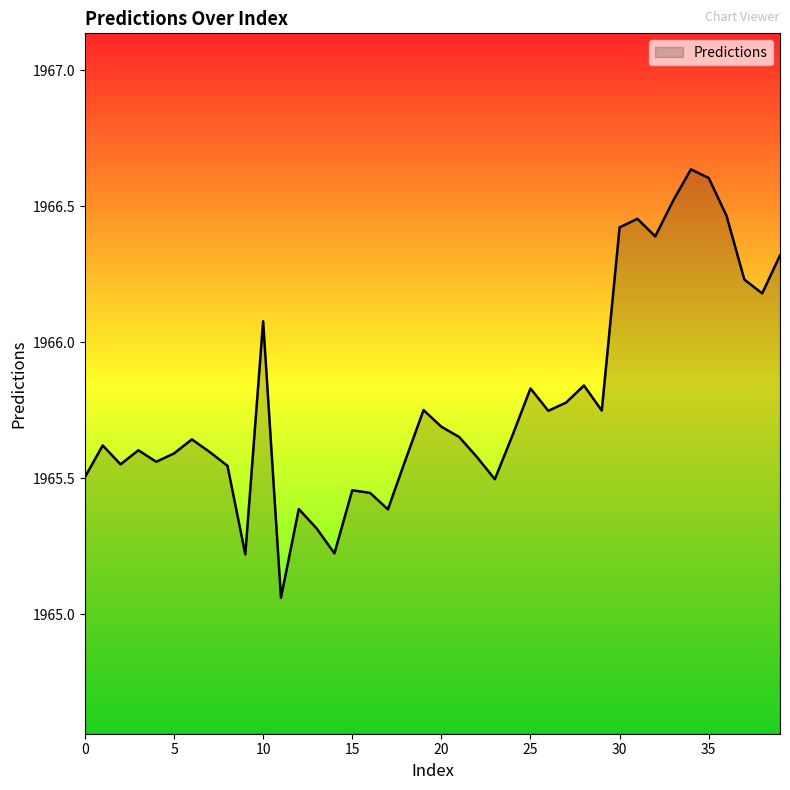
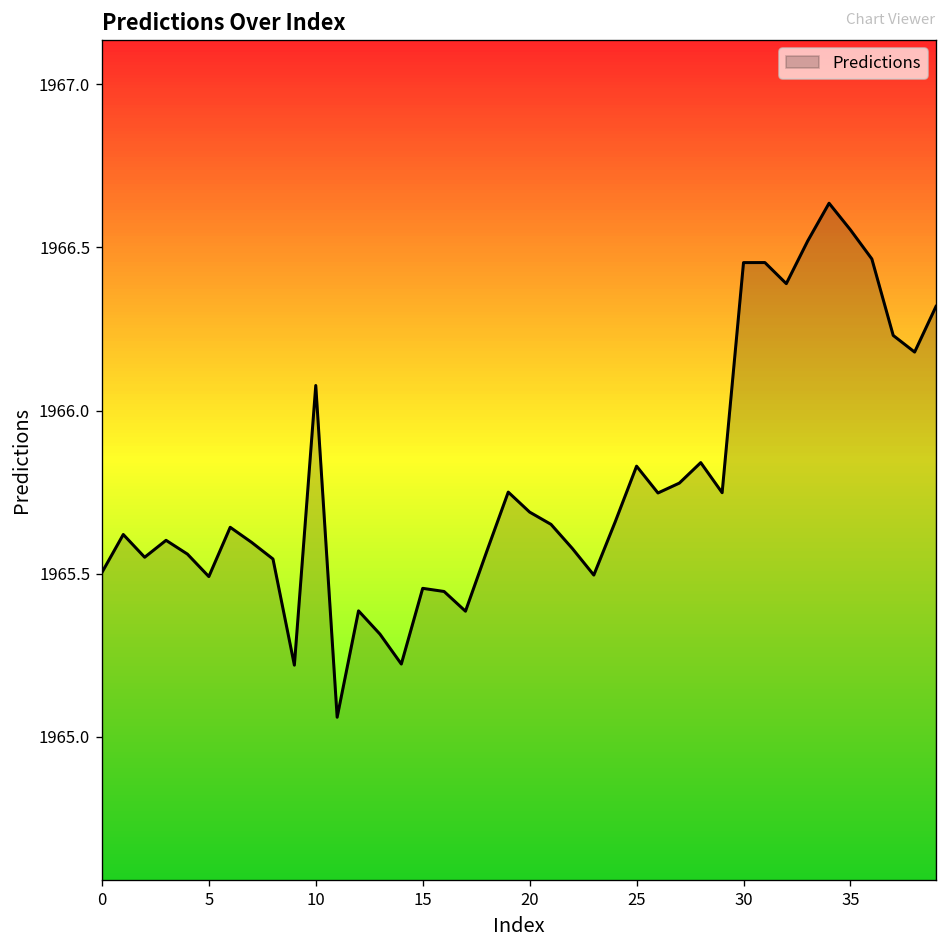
5: 1965.59 -> 1965.49
30: 1966.42 -> 1966.45
35: 1966.60 -> 1966.55
